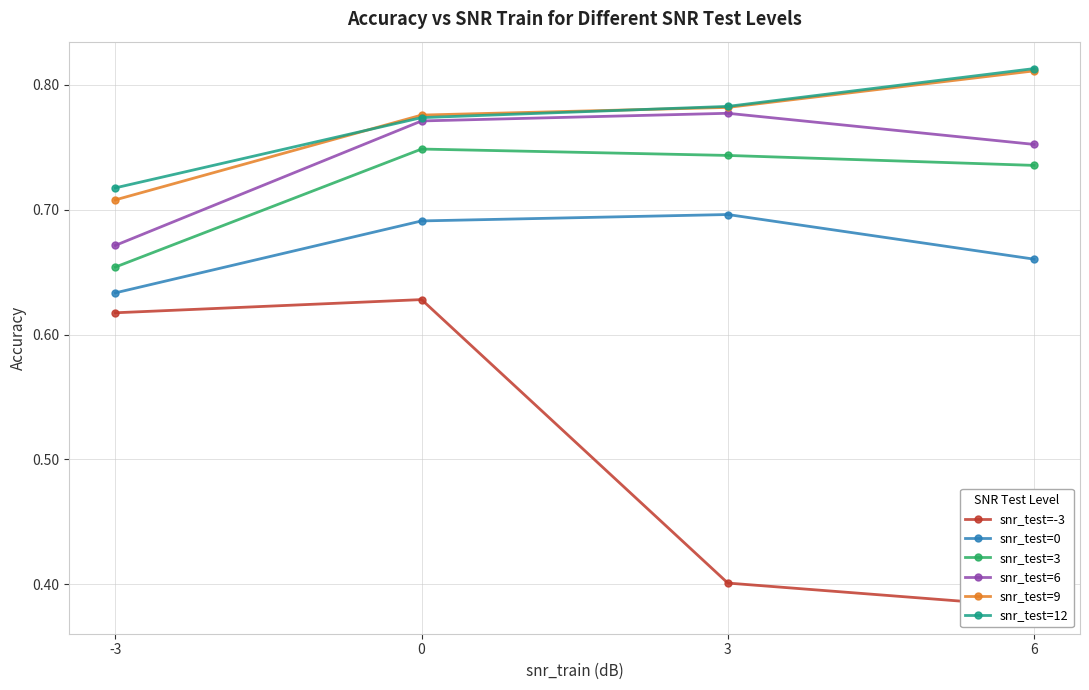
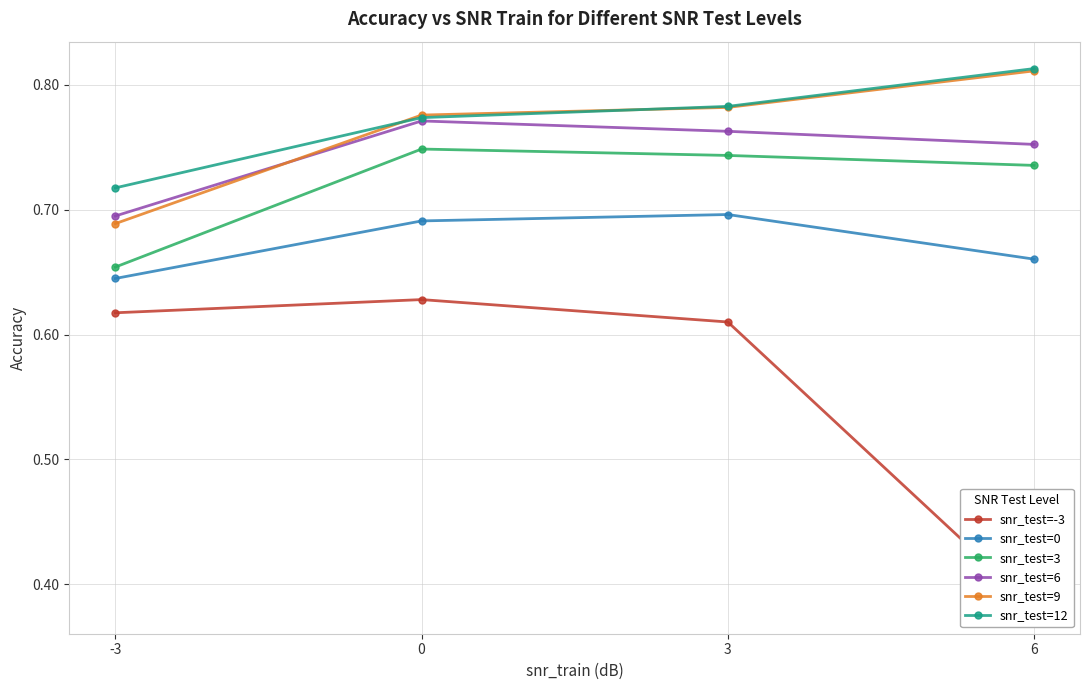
snr_test=0, -3: 0.633 -> 0.645
snr_test=6, -3: 0.671 -> 0.695
snr_test=9, -3: 0.708 -> 0.689
snr_test=-3, 3: 0.401 -> 0.610
snr_test=6, 3: 0.777 -> 0.763
